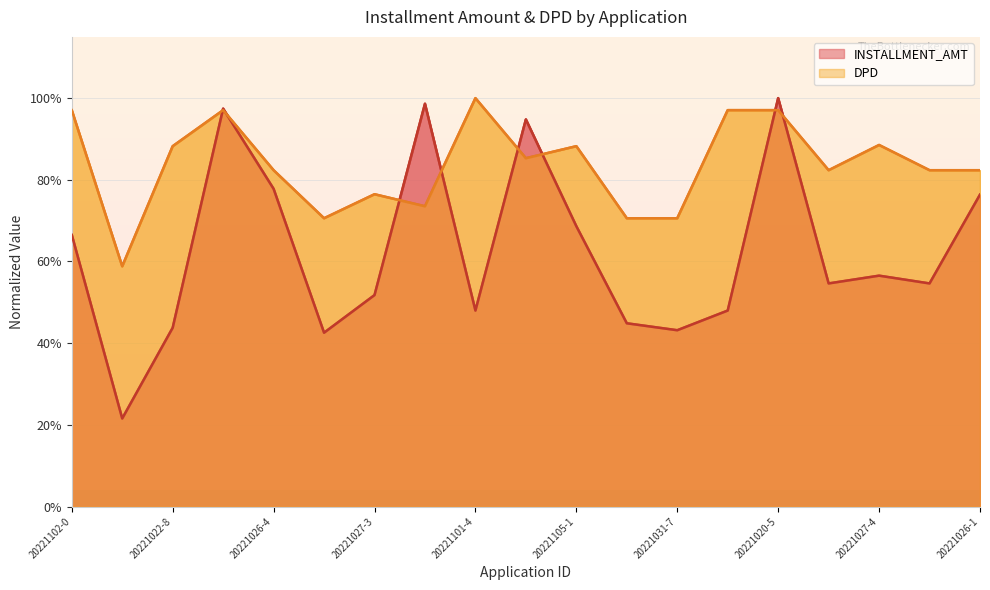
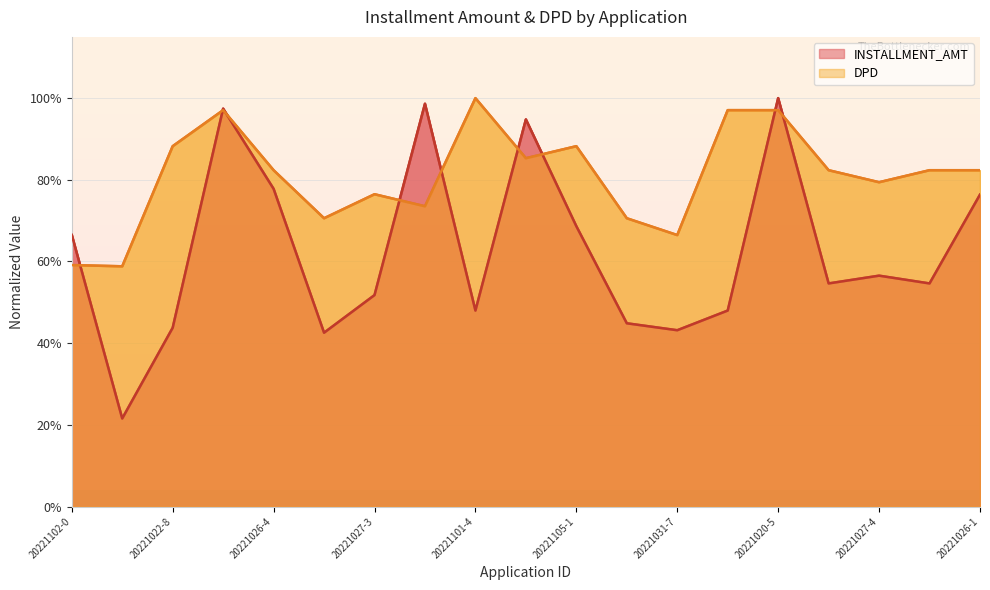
DPD, 20221102-0: 97% -> 59%
DPD, 20221031-7: 71% -> 66%
DPD, 20221027-4: 89% -> 79%
